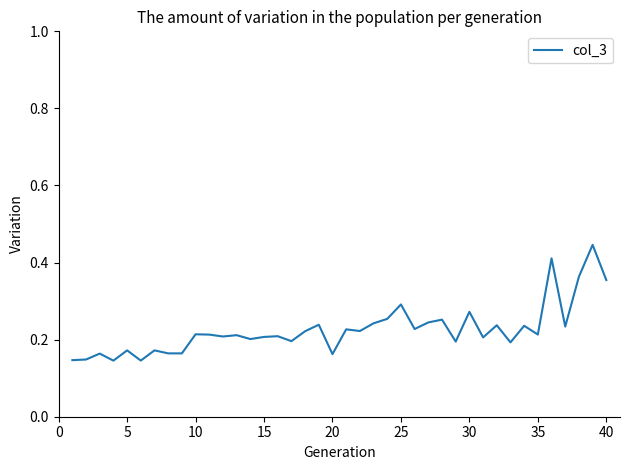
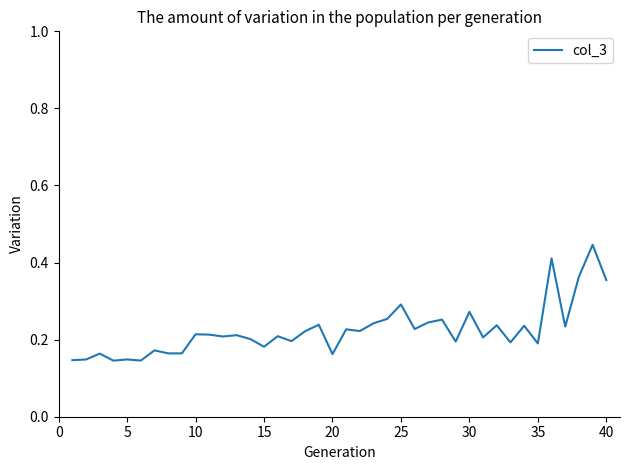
5: 0.17 -> 0.15
15: 0.21 -> 0.18
35: 0.21 -> 0.19
